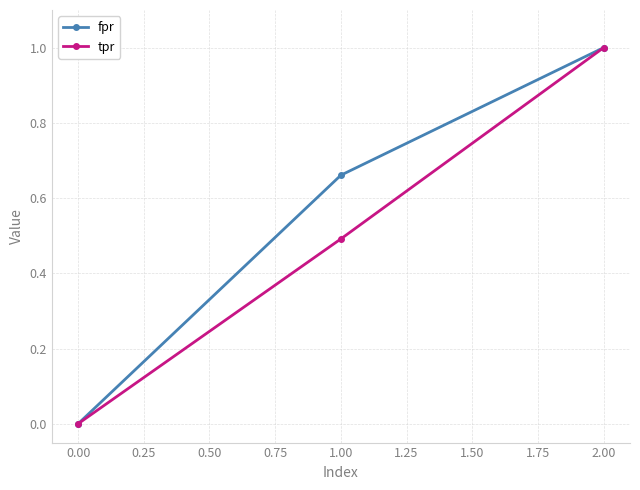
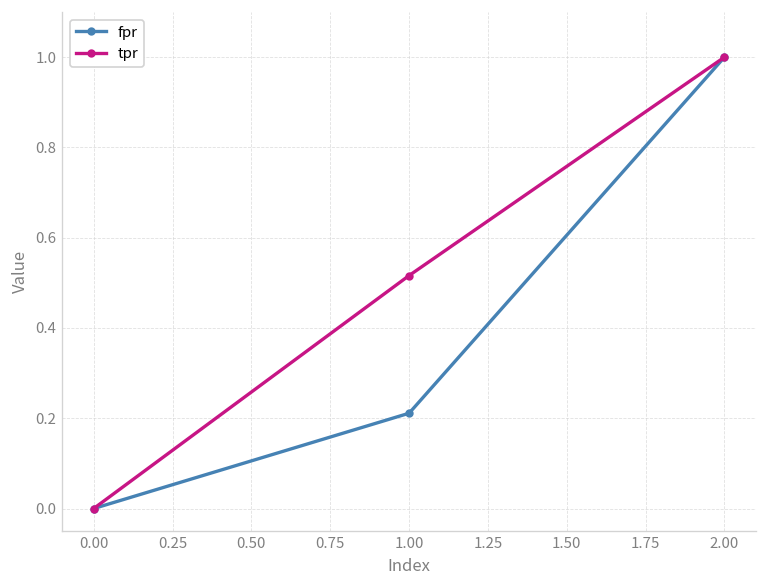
fpr, 1.00: 0.66 -> 0.21
tpr, 1.00: 0.49 -> 0.52
